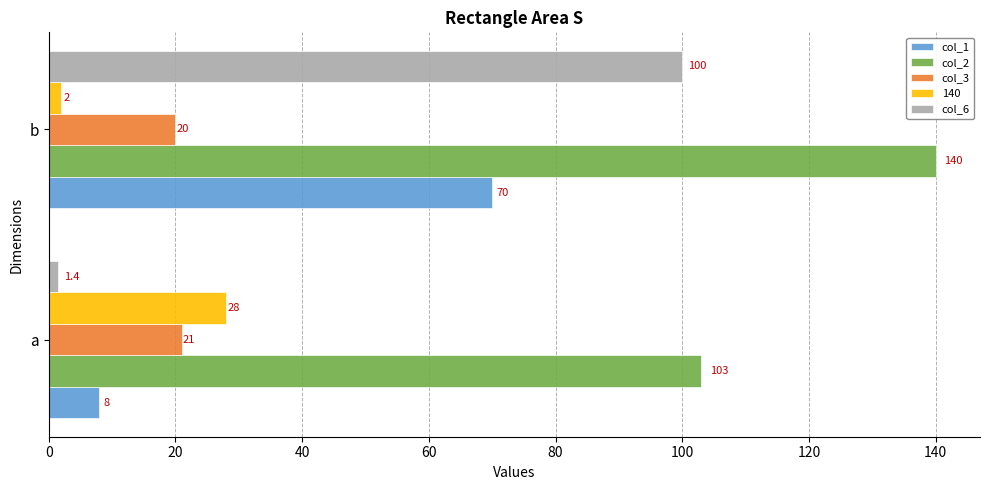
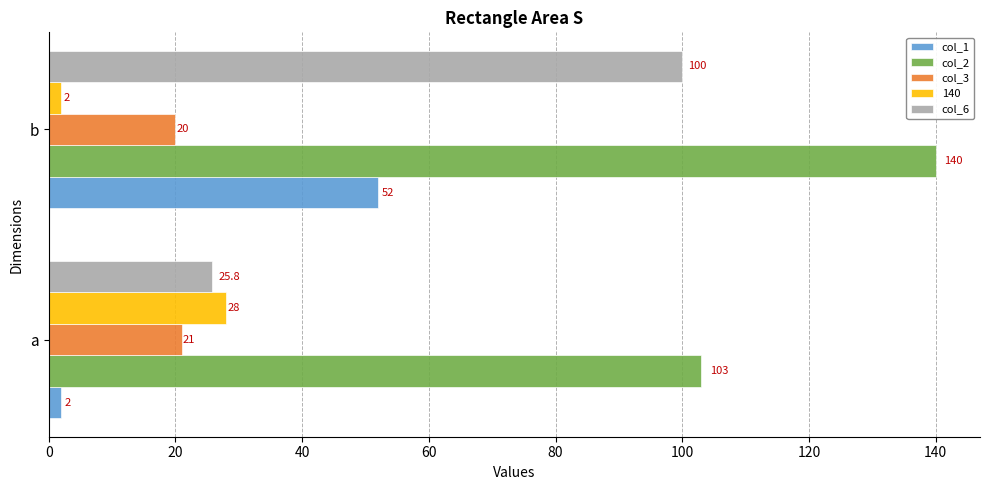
col_1, b: 70 -> 52
col_6, a: 1.4 -> 25.8
col_1, a: 8 -> 2
